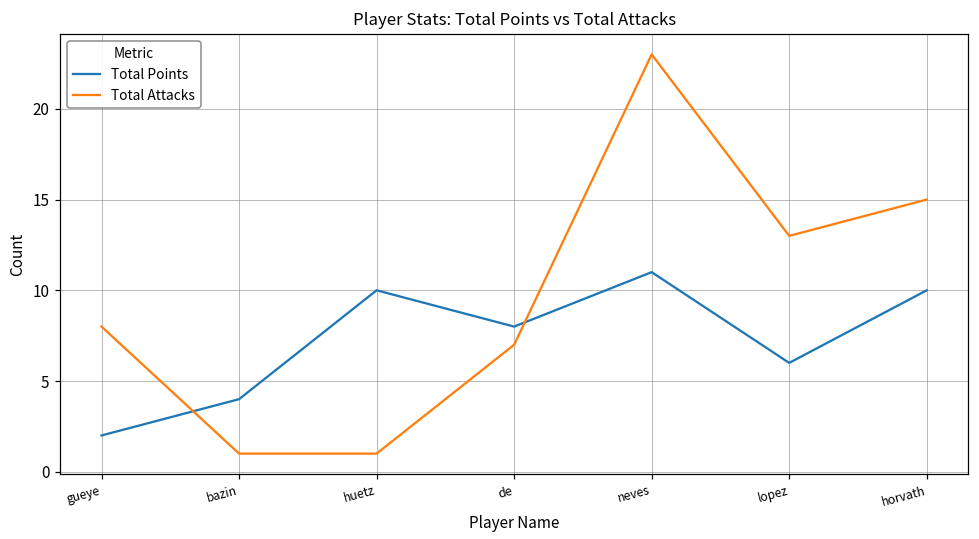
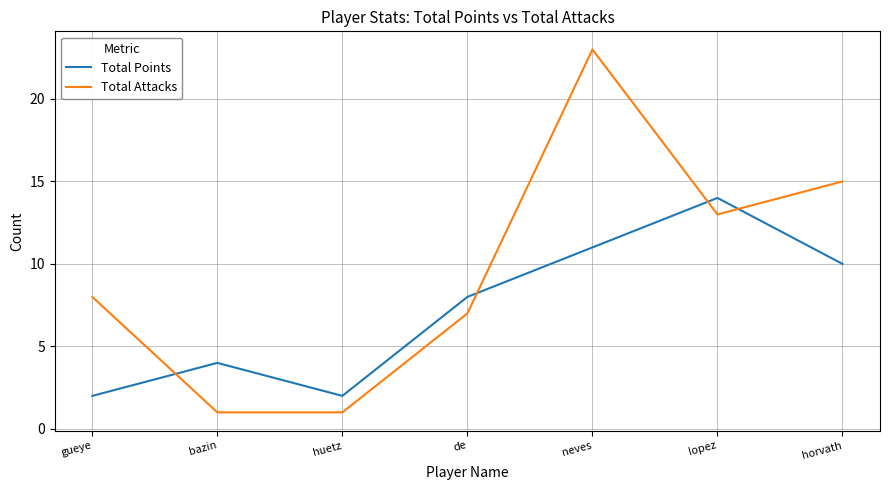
Total Points, huetz: 10 -> 2
Total Points, lopez: 6 -> 14
